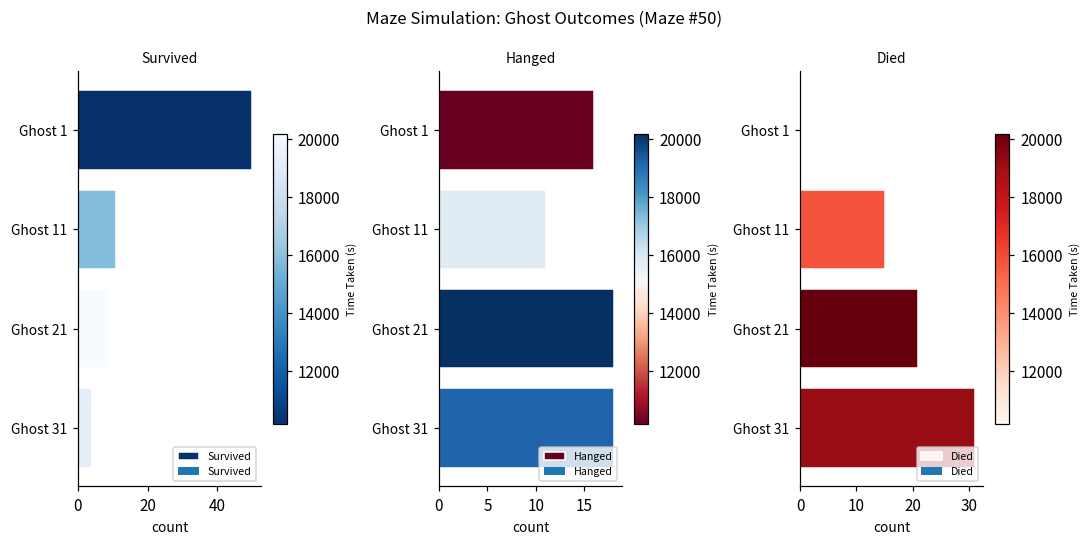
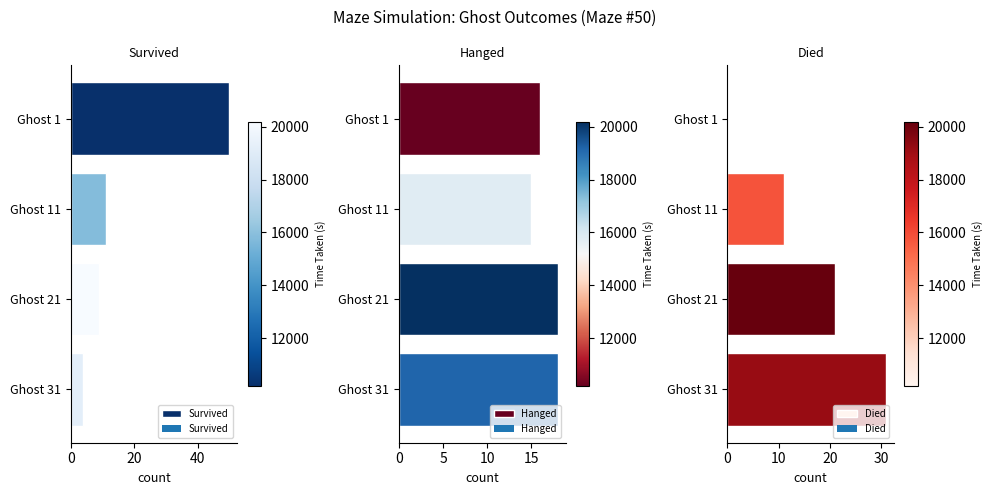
Hanged, Ghost 11: 11 -> 15
Died, Ghost 11: 15 -> 11
